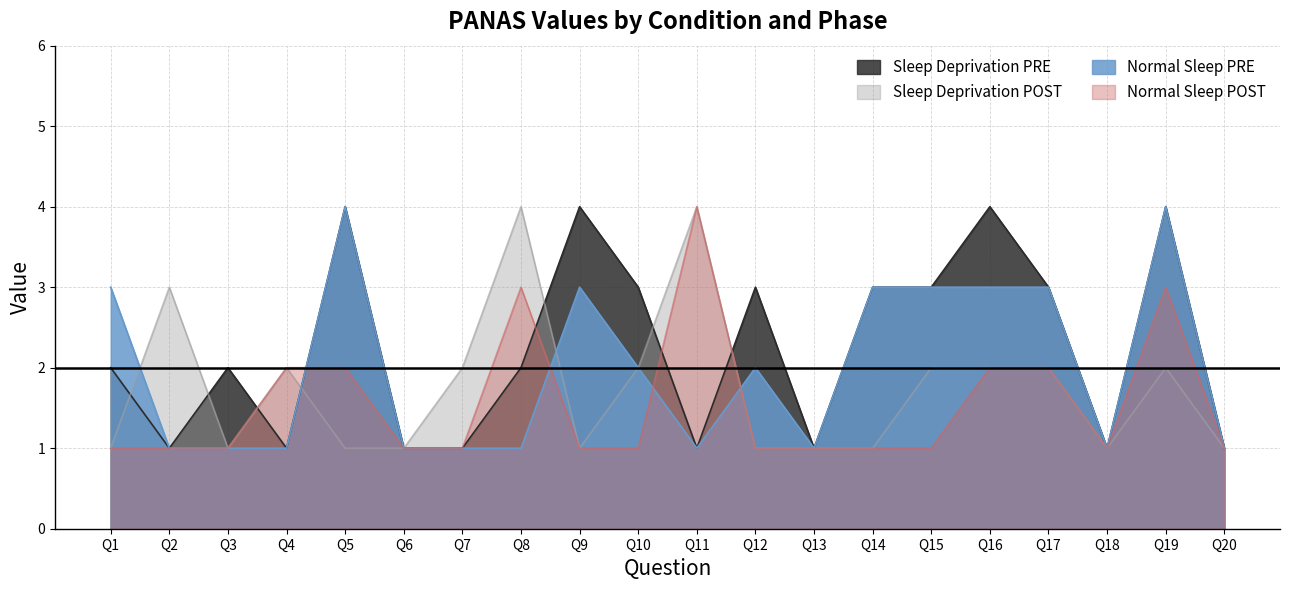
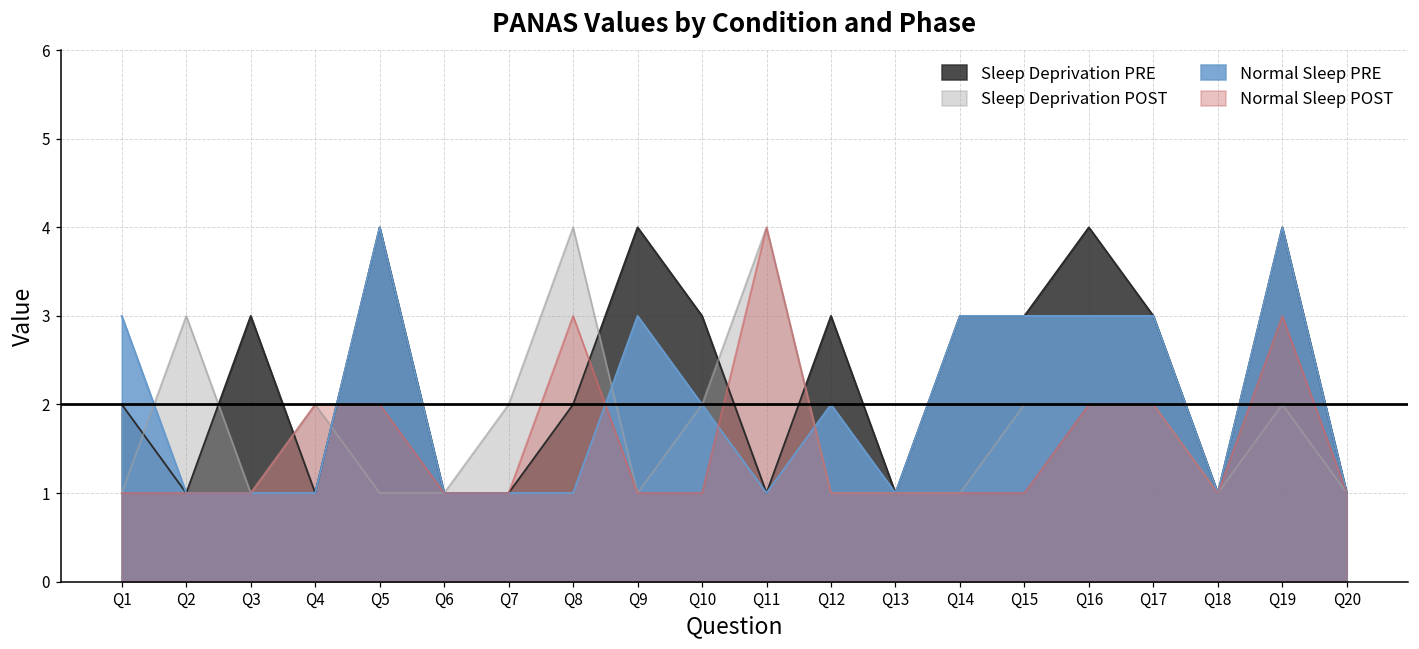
Sleep Deprivation PRE, Q3: 2 -> 3
